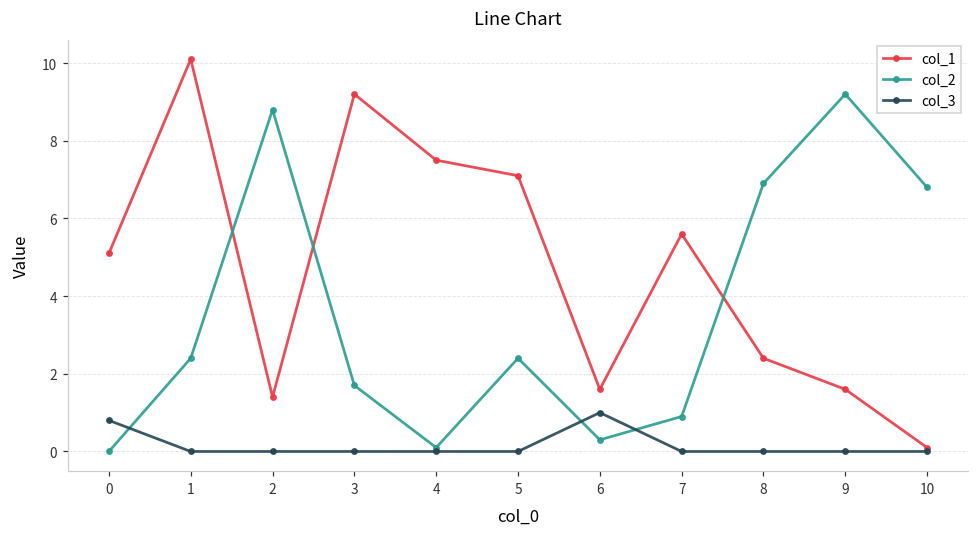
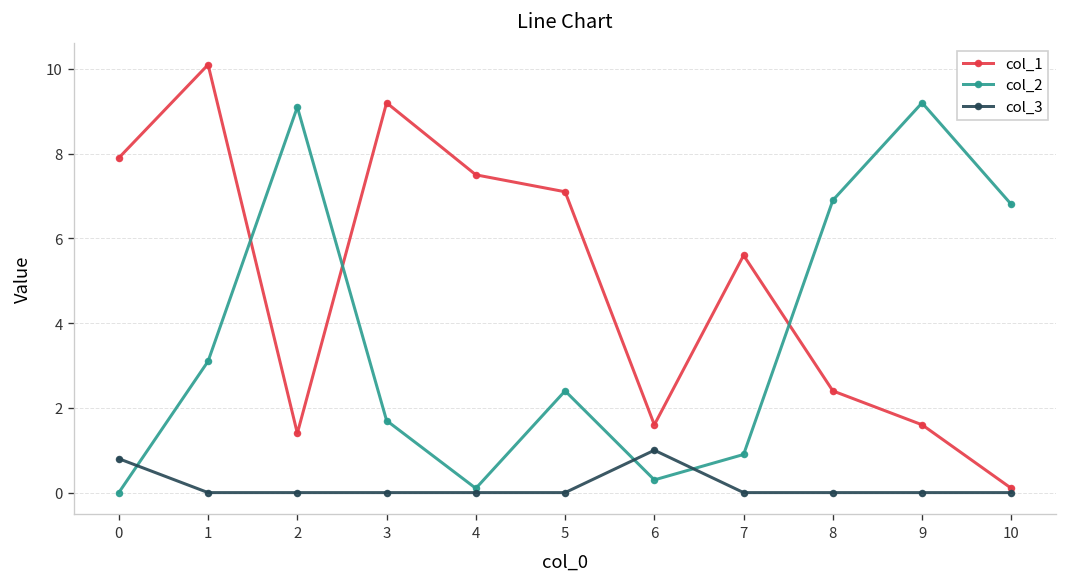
col_1, 0: 5.1 -> 7.9
col_2, 1: 2.4 -> 3.1
col_2, 2: 8.8 -> 9.1
